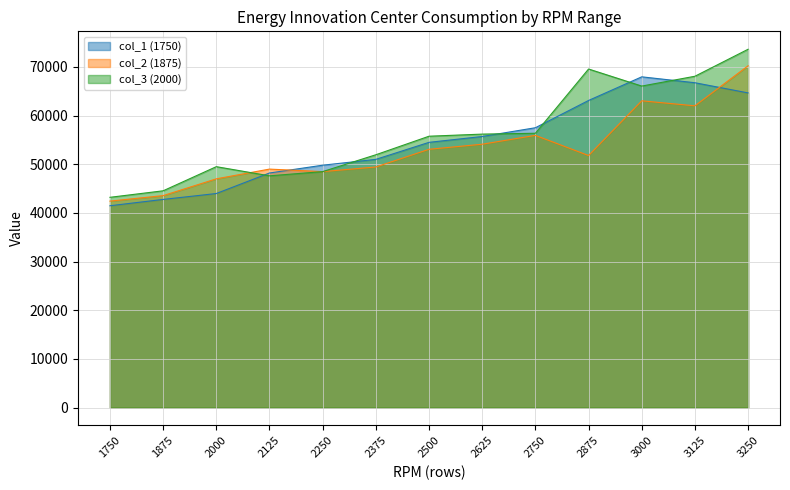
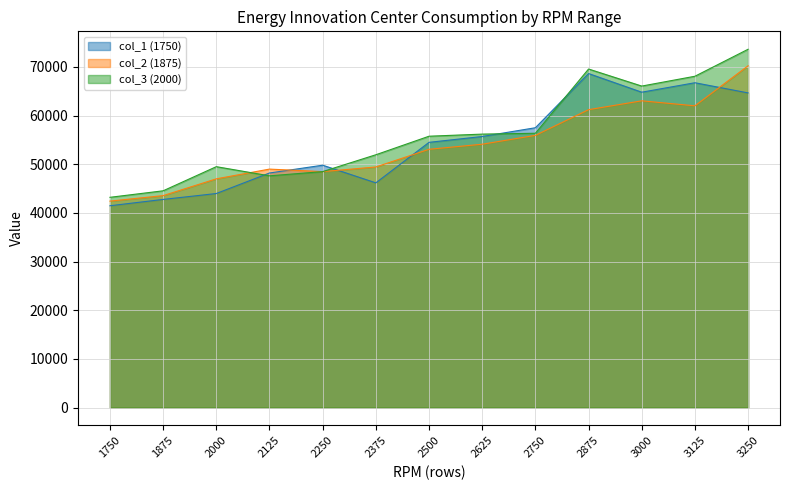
col_1 (1750), 2375: 51000 -> 46000
col_1 (1750), 2875: 63000 -> 69000
col_2 (1875), 2875: 52000 -> 61000
col_1 (1750), 3000: 68000 -> 65000
